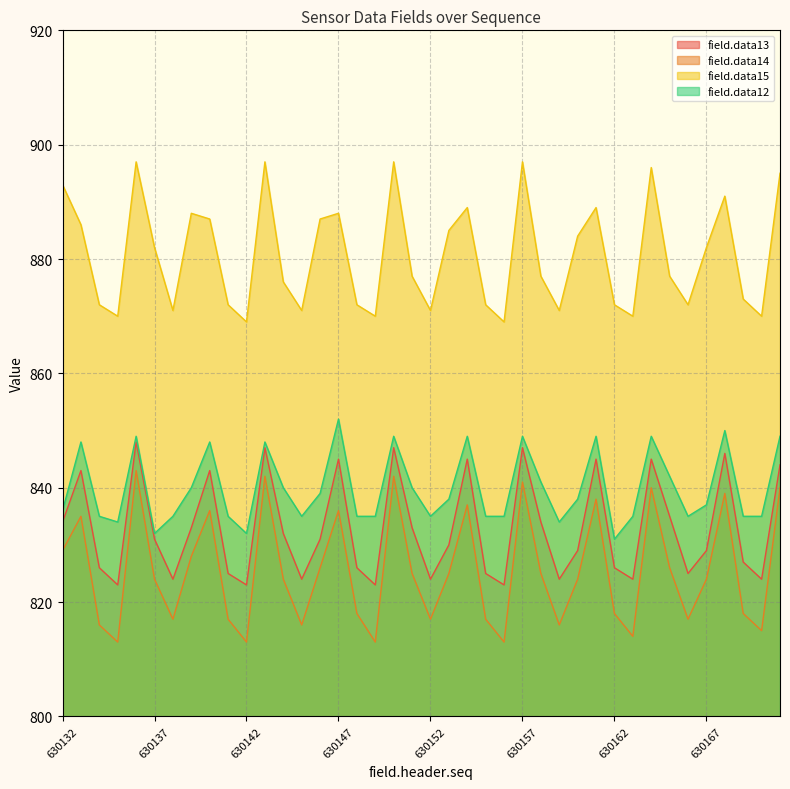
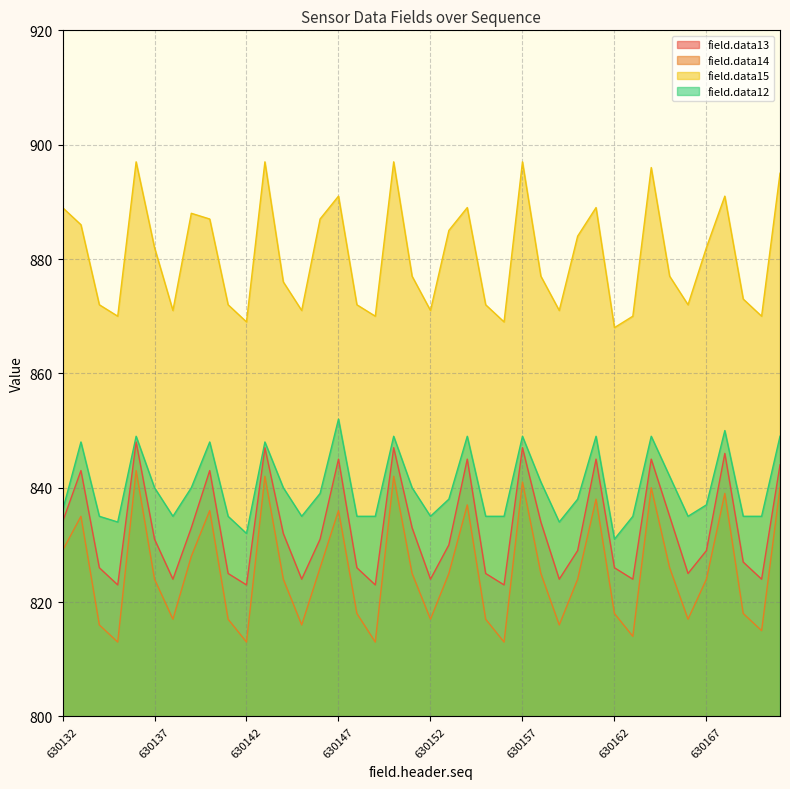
field.data15, 630132: 893 -> 889
field.data12, 630137: 832 -> 840
field.data15, 630147: 888 -> 891
field.data15, 630162: 872 -> 868
